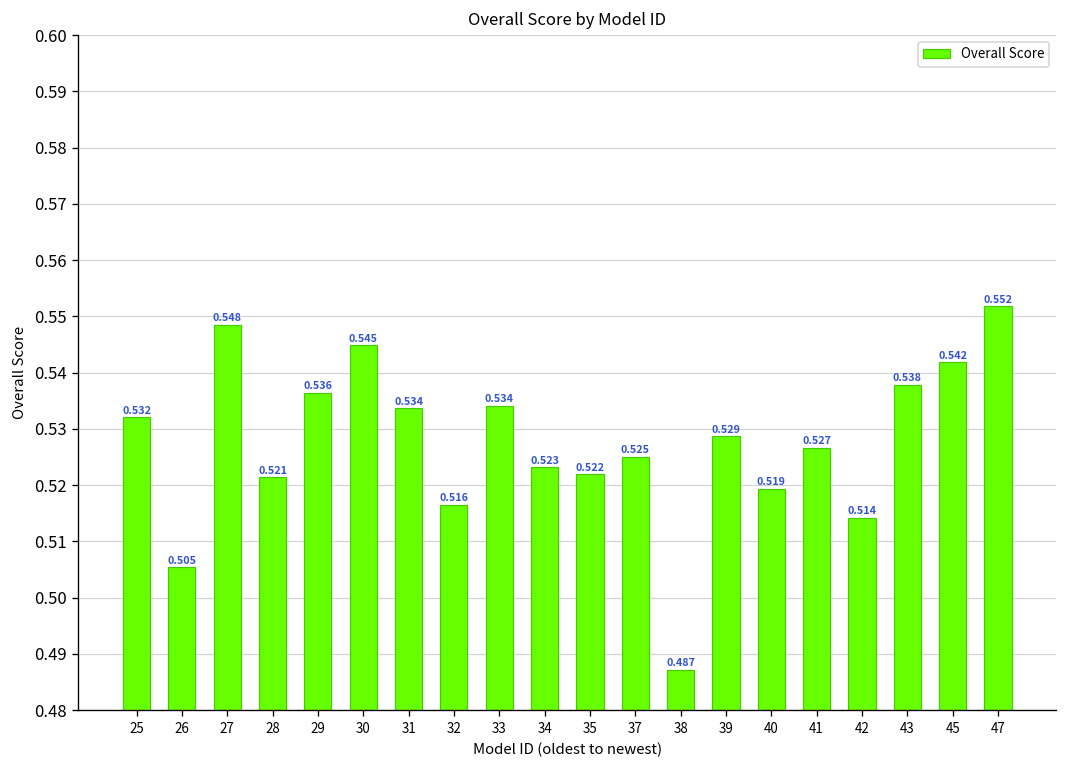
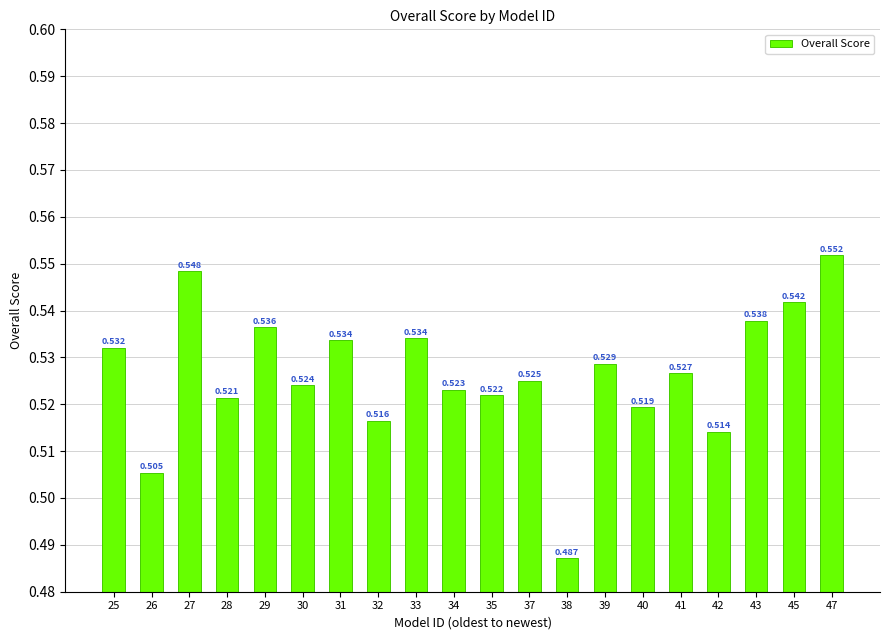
30: 0.545 -> 0.524
